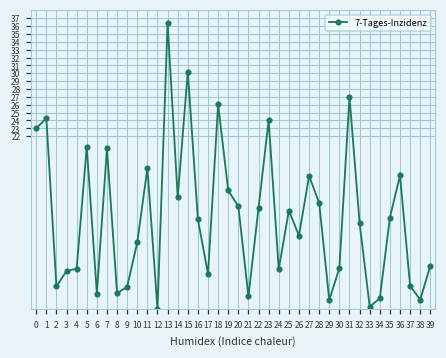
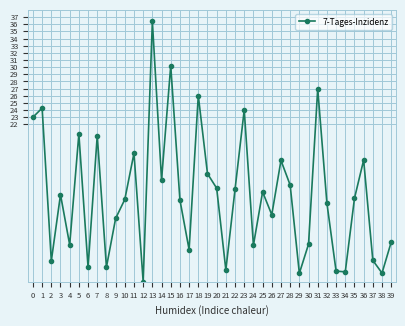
3: 5 -> 12
9: 3 -> 9
10: 9 -> 12
33: 0 -> 1
